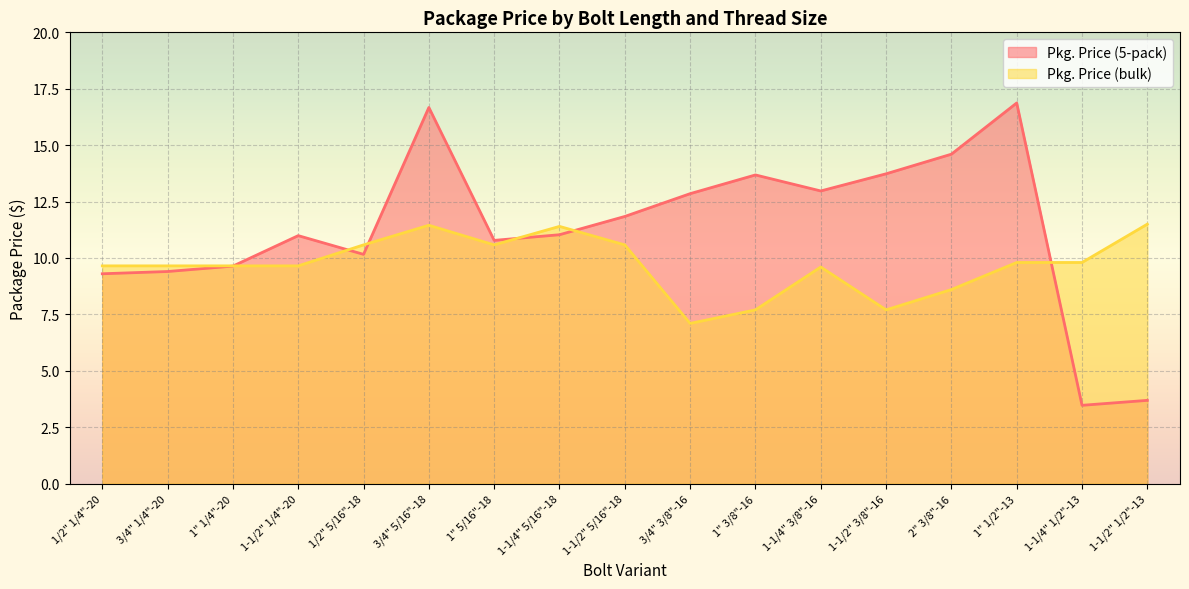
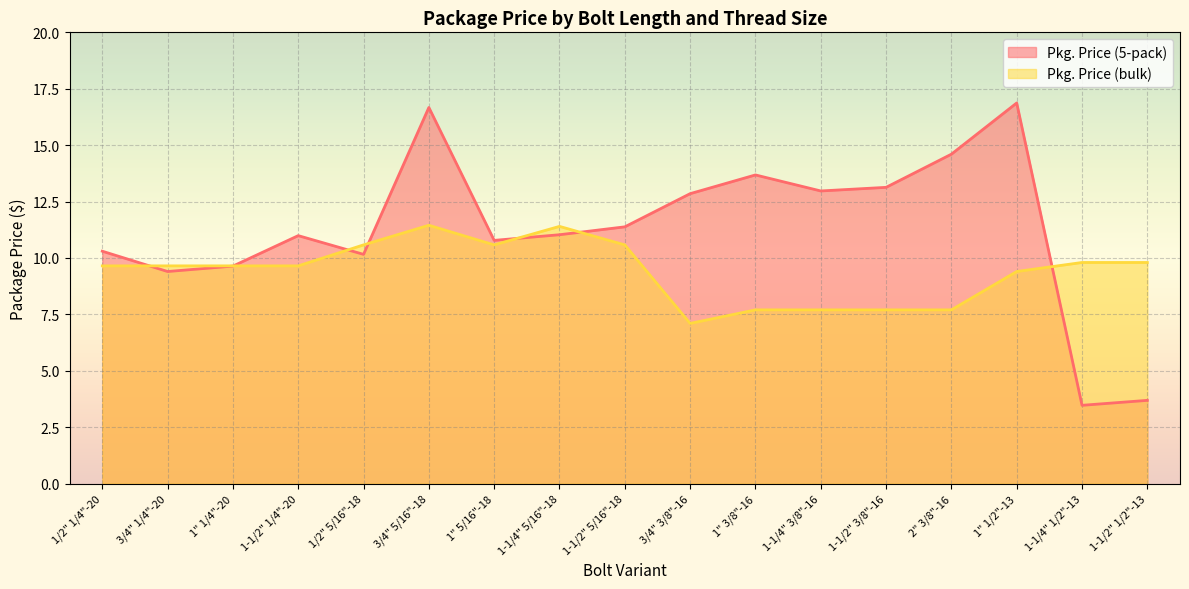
Pkg. Price (5-pack), 1/2" 1/4"-20: 9.3 -> 10.3
Pkg. Price (5-pack), 1-1/2" 5/16"-18: 11.8 -> 11.4
Pkg. Price (bulk), 1-1/4" 3/8"-16: 9.6 -> 7.7
Pkg. Price (5-pack), 1-1/2" 3/8"-16: 13.7 -> 13.1
Pkg. Price (bulk), 2" 3/8"-16: 8.6 -> 7.7
Pkg. Price (bulk), 1" 1/2"-13: 9.8 -> 9.4
Pkg. Price (bulk), 1-1/2" 1/2"-13: 11.5 -> 9.8
